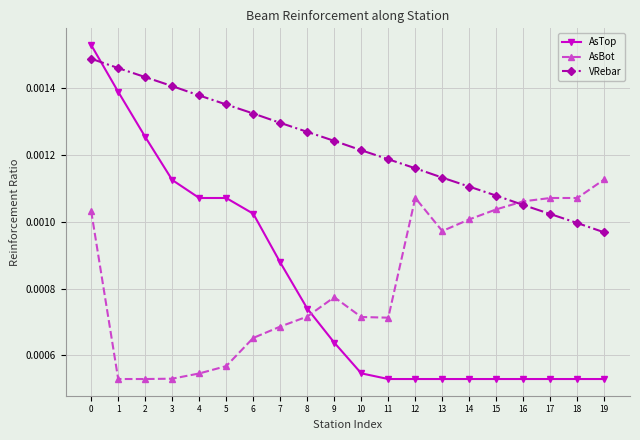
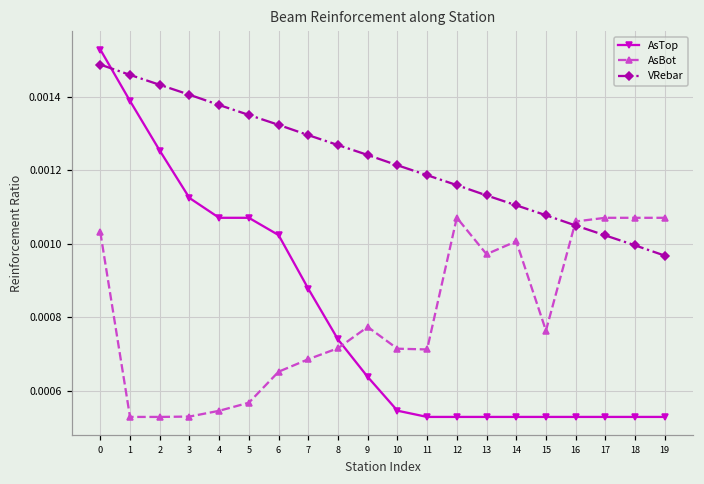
AsBot, 15: 0.00104 -> 0.00076
AsBot, 19: 0.00113 -> 0.00107
